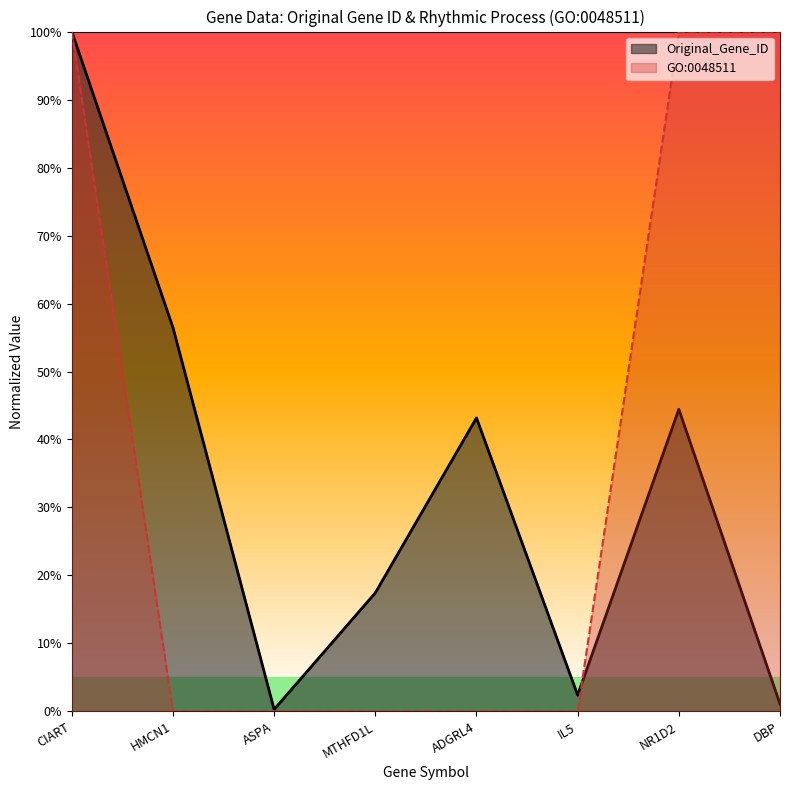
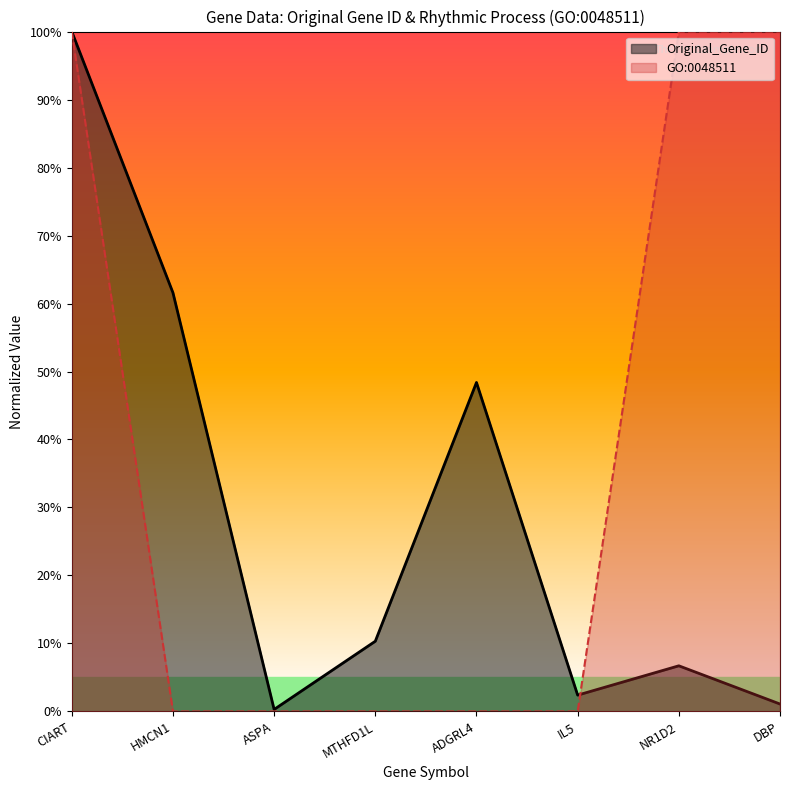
Original_Gene_ID, HMCN1: 56% -> 62%
Original_Gene_ID, MTHFD1L: 17% -> 10%
Original_Gene_ID, ADGRL4: 43% -> 48%
Original_Gene_ID, NR1D2: 44% -> 7%
